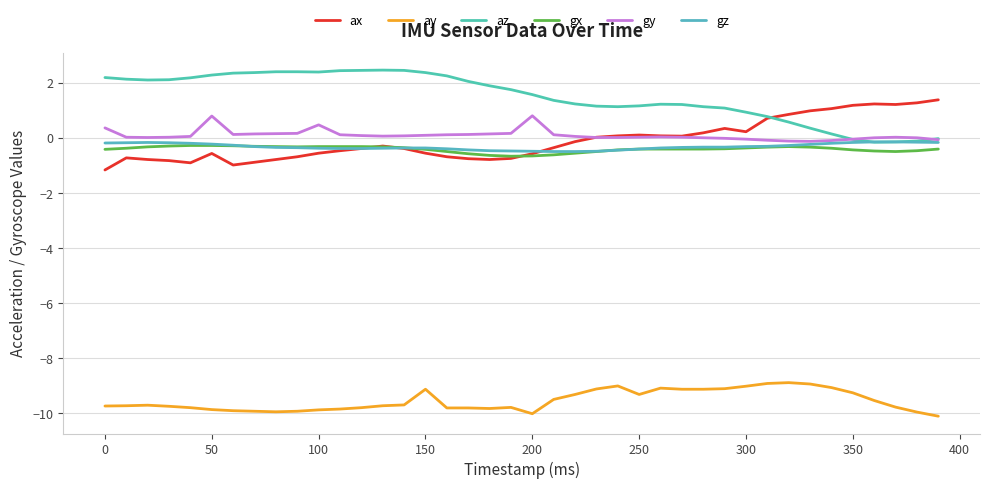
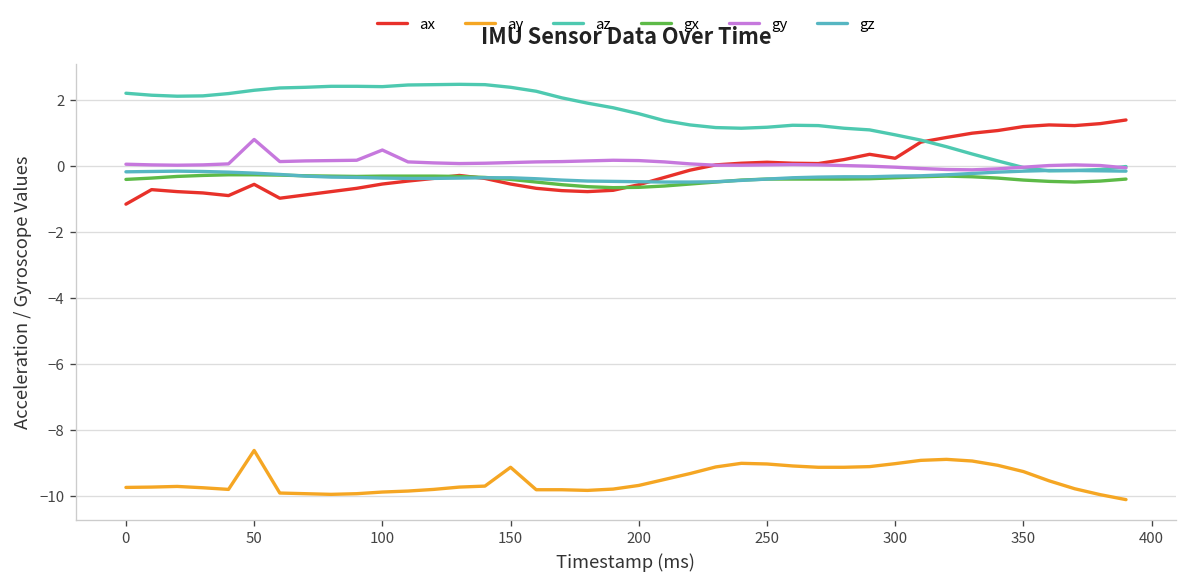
gy, 0: 0.4 -> 0.1
ay, 50: -9.9 -> -8.6
ay, 200: -10.0 -> -9.7
gy, 200: 0.8 -> 0.2
ay, 250: -9.3 -> -9.0
